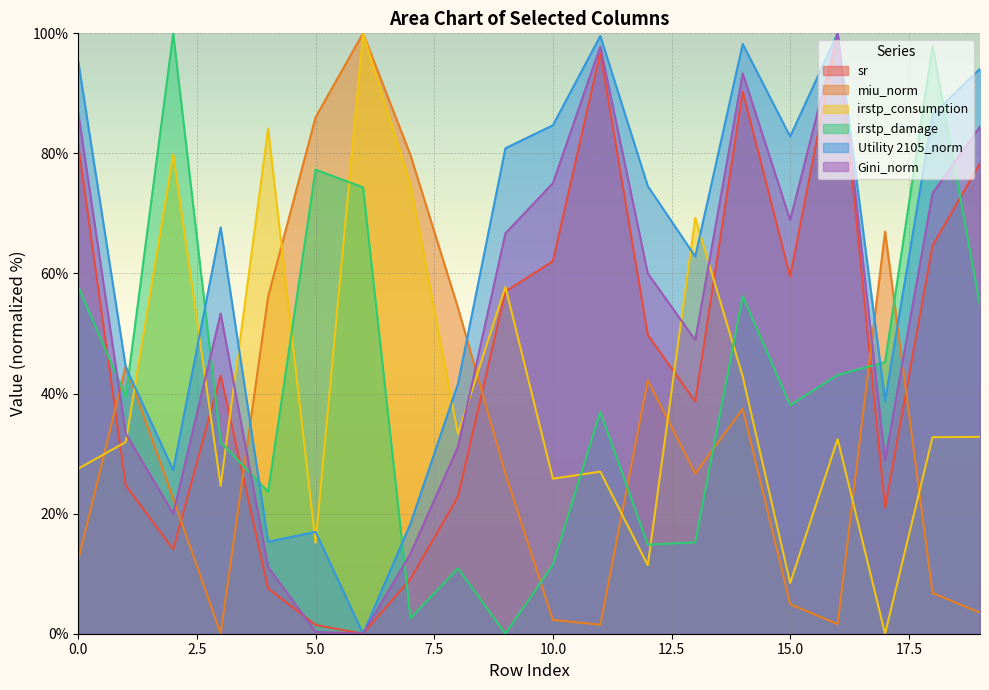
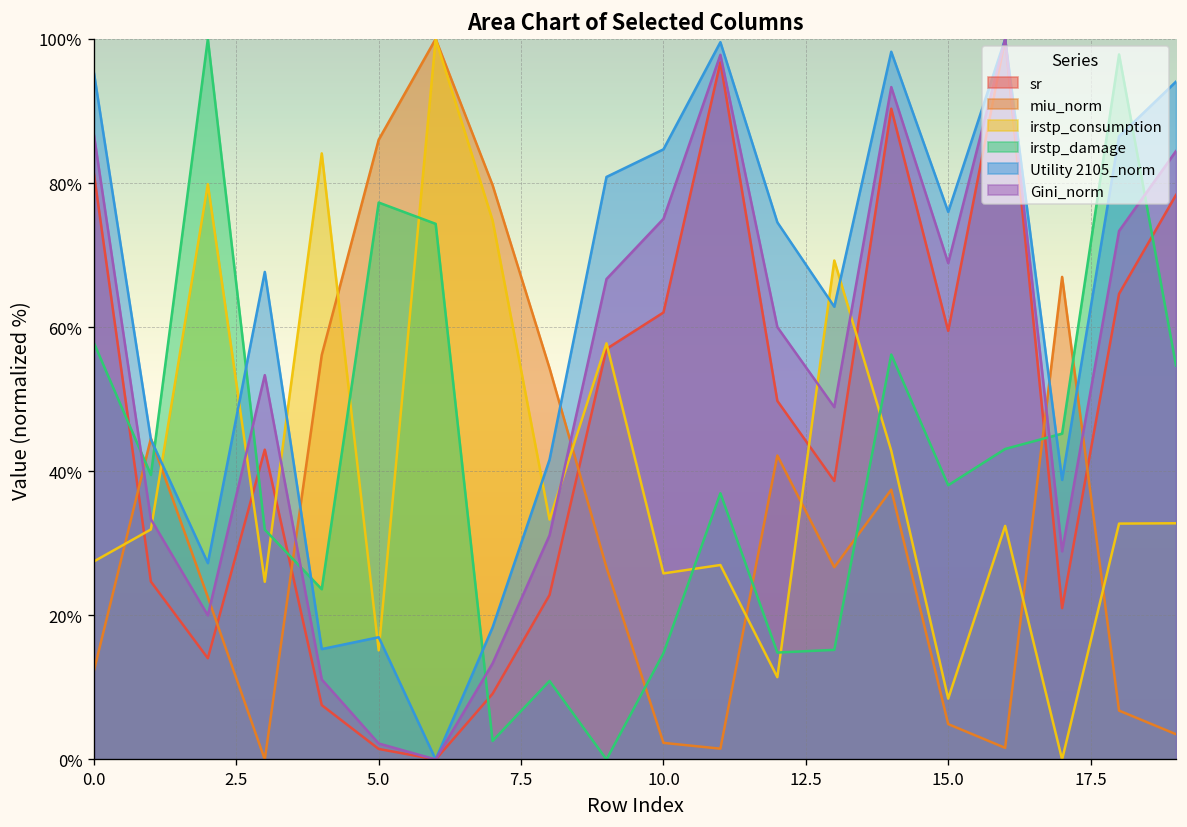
Gini_norm, 5.0: 0% -> 2%
irstp_damage, 10.0: 11% -> 15%
Utility 2105_norm, 15.0: 83% -> 76%
